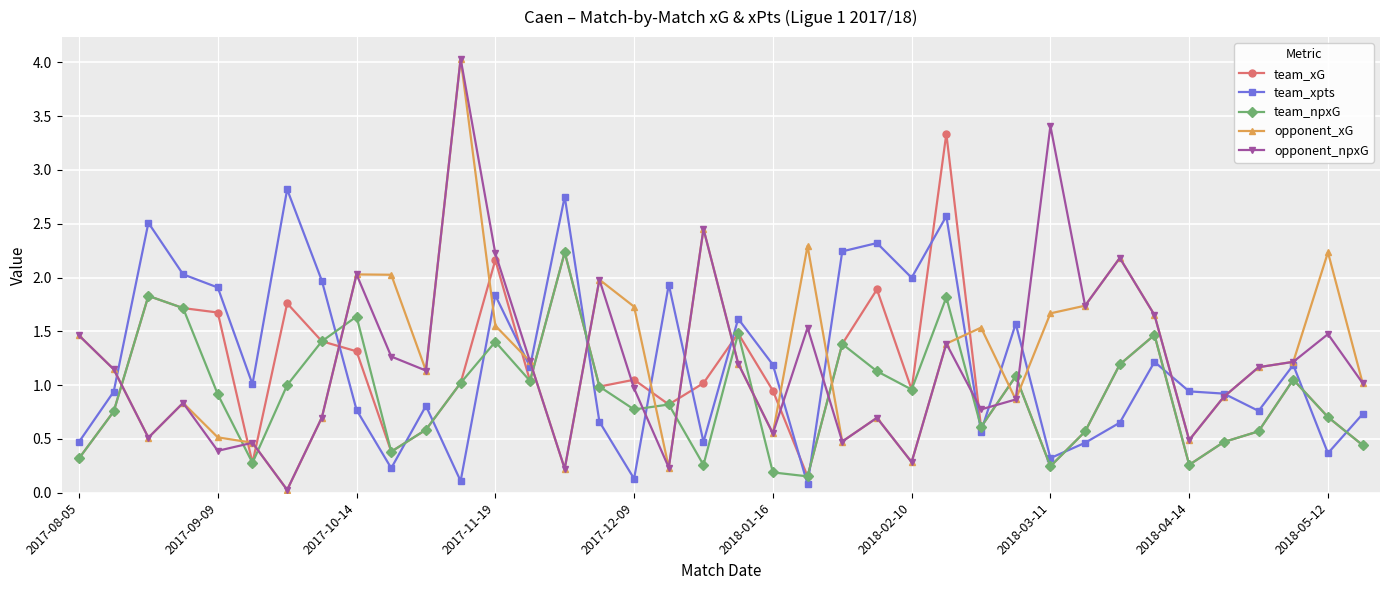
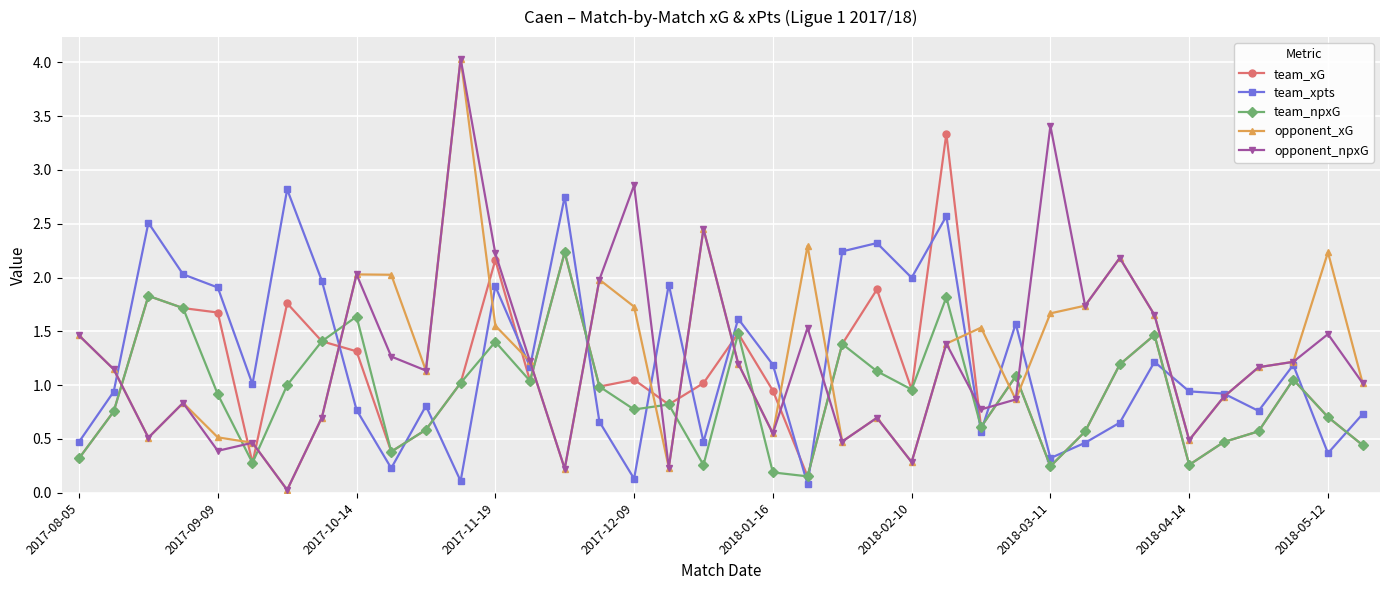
team_xpts, 2017-11-19: 1.83 -> 1.92
opponent_npxG, 2017-12-09: 0.97 -> 2.86
